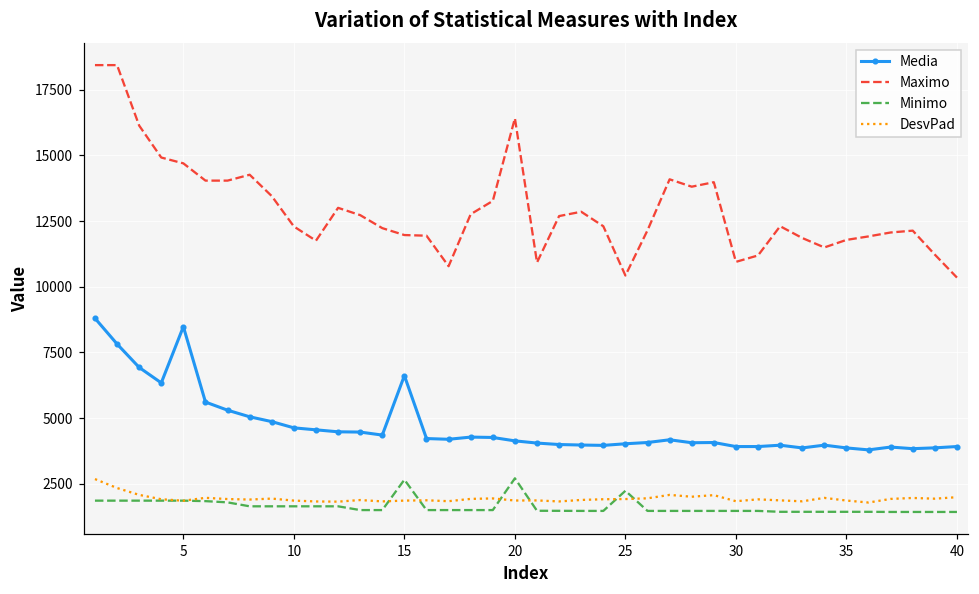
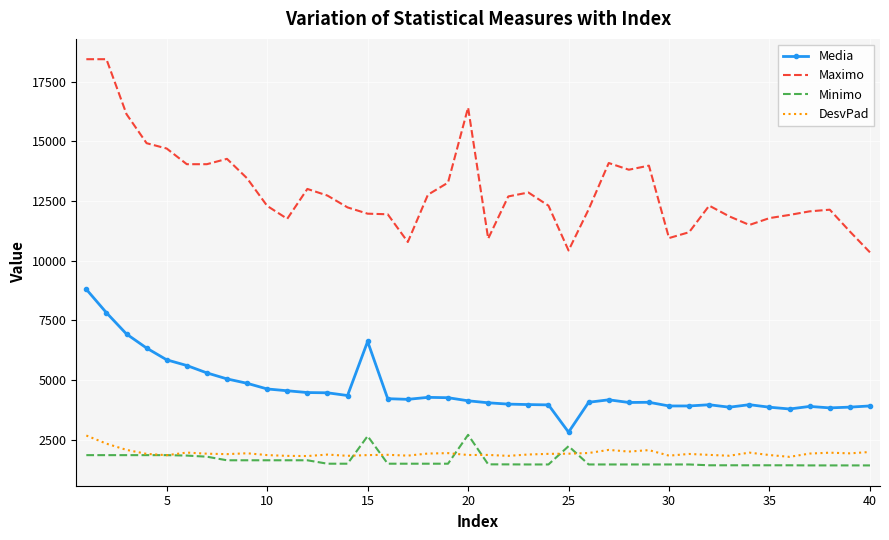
Media, 5: 8500 -> 5900
Media, 25: 4000 -> 2800
